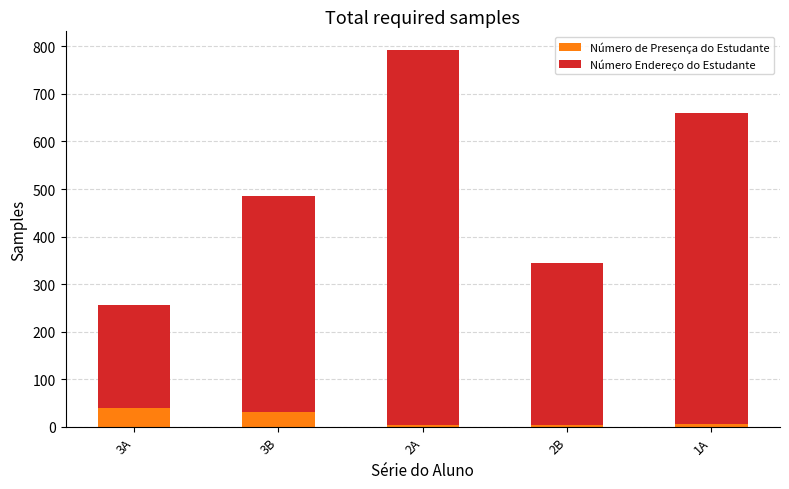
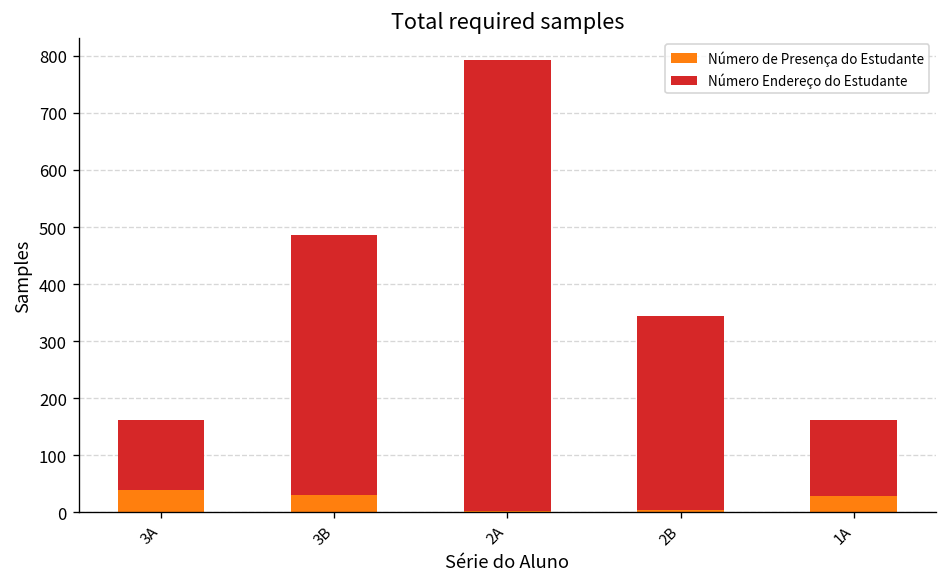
Número Endereço do Estudante, 3A: 220 -> 120
Número de Presença do Estudante, 1A: 10 -> 30
Número Endereço do Estudante, 1A: 650 -> 130
